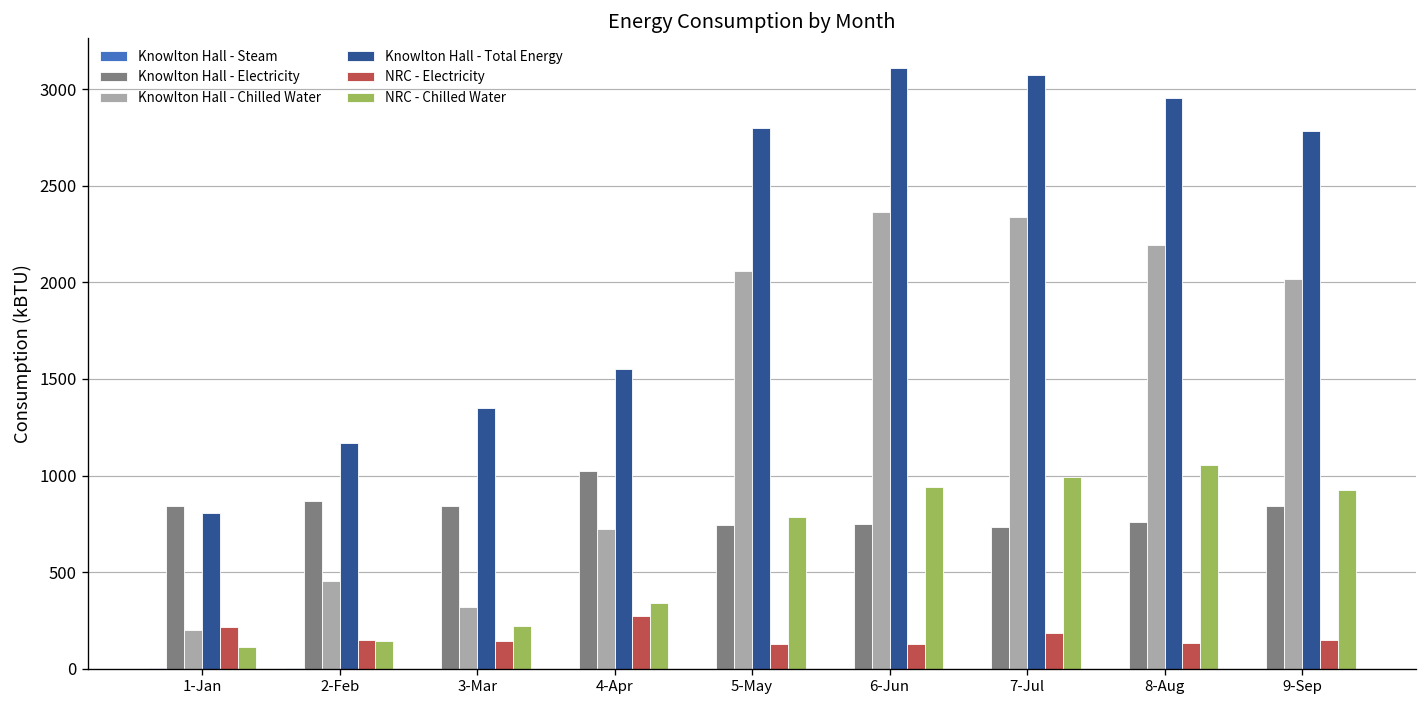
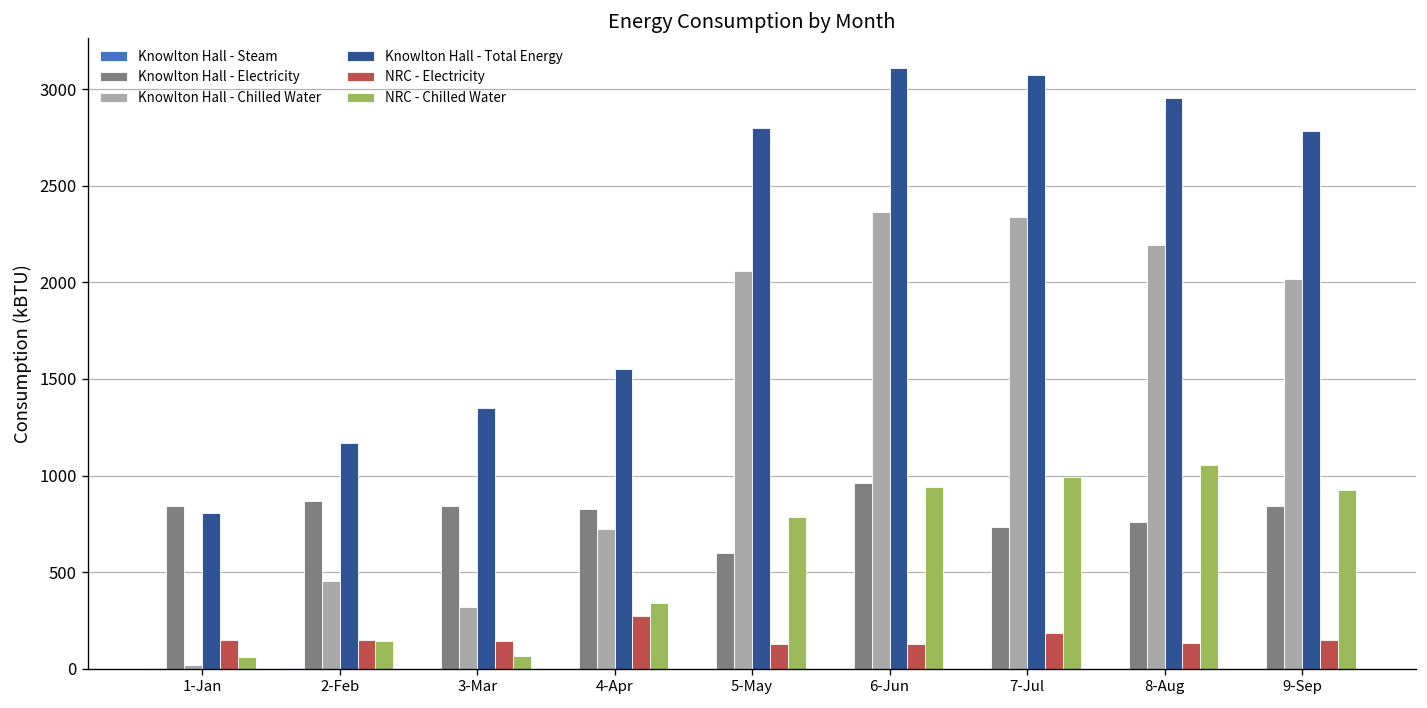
Knowlton Hall - Chilled Water, 1-Jan: 200 -> 20
NRC - Electricity, 1-Jan: 210 -> 150
NRC - Chilled Water, 1-Jan: 110 -> 60
NRC - Chilled Water, 3-Mar: 220 -> 70
Knowlton Hall - Electricity, 4-Apr: 1020 -> 830
Knowlton Hall - Electricity, 5-May: 740 -> 600
Knowlton Hall - Electricity, 6-Jun: 750 -> 960
